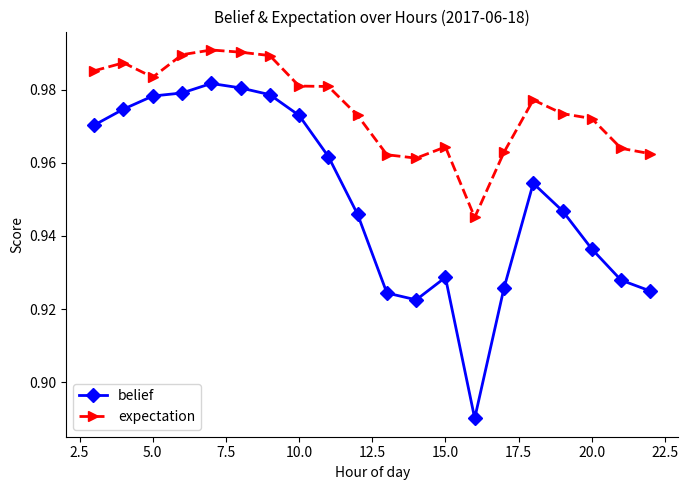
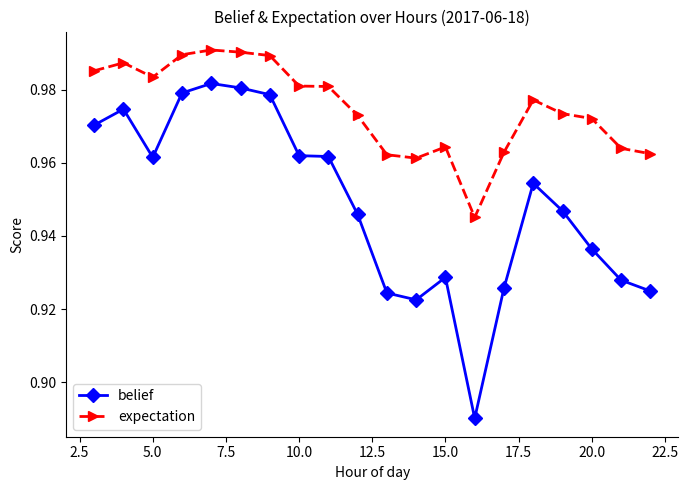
belief, 5.0: 0.978 -> 0.961
belief, 10.0: 0.973 -> 0.962
